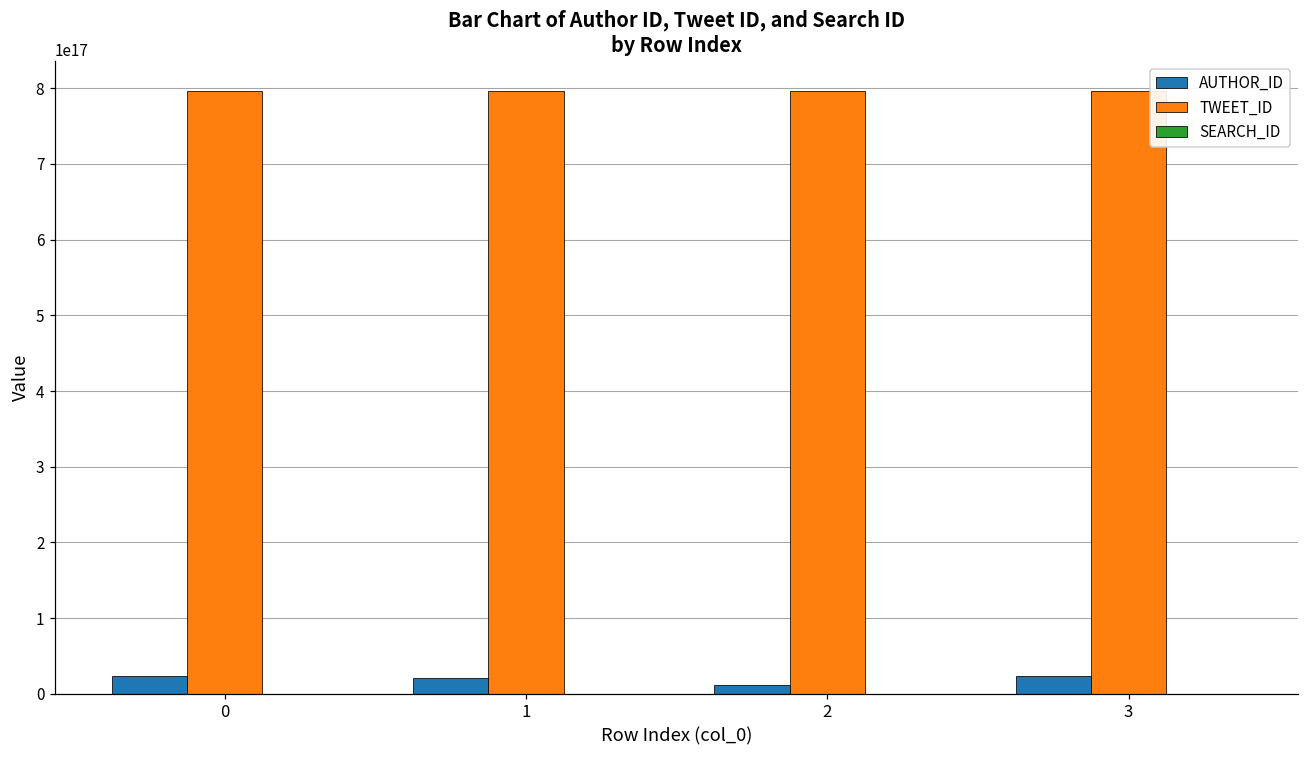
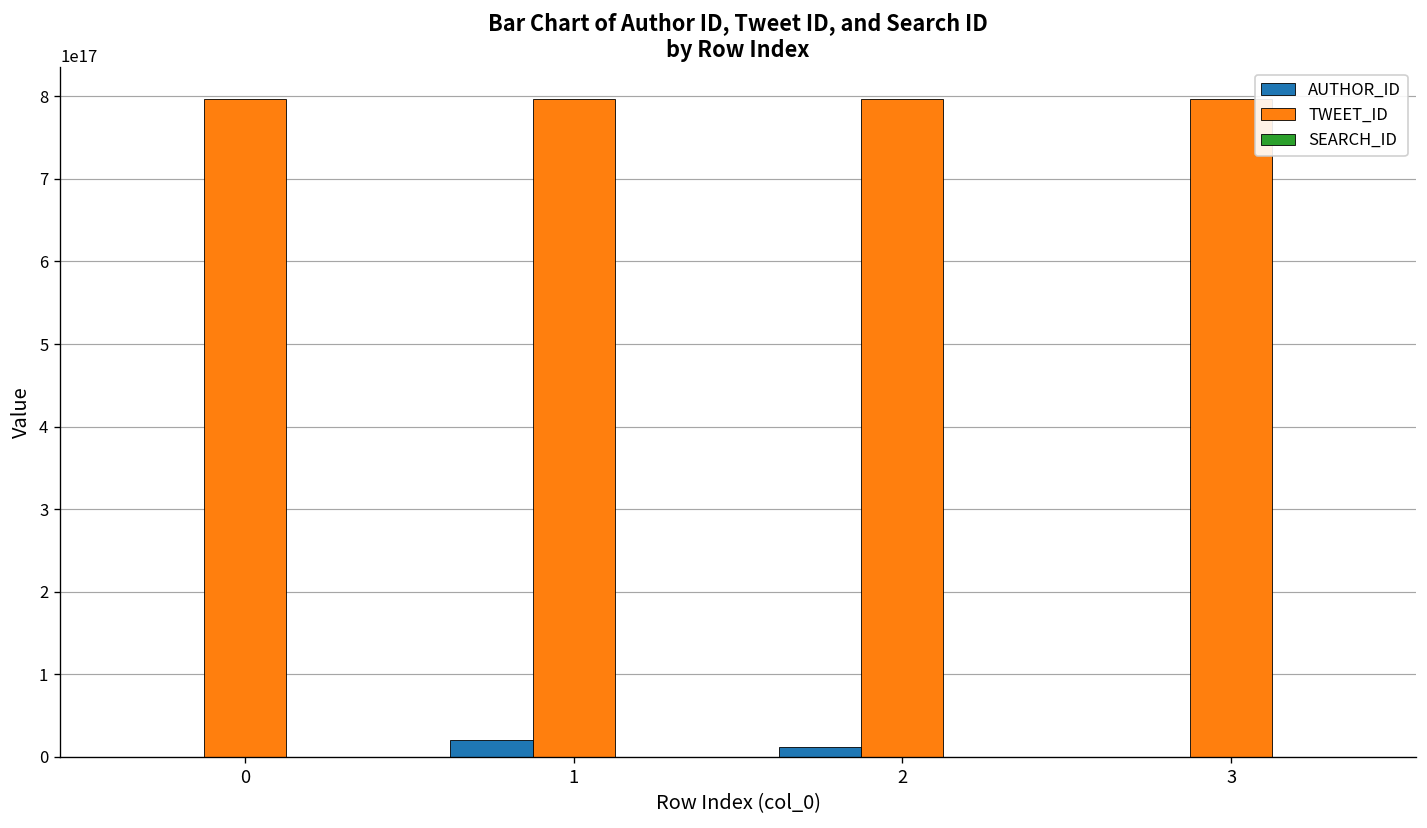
AUTHOR_ID, 0: 20000000000000000 -> 0
AUTHOR_ID, 3: 20000000000000000 -> 0
